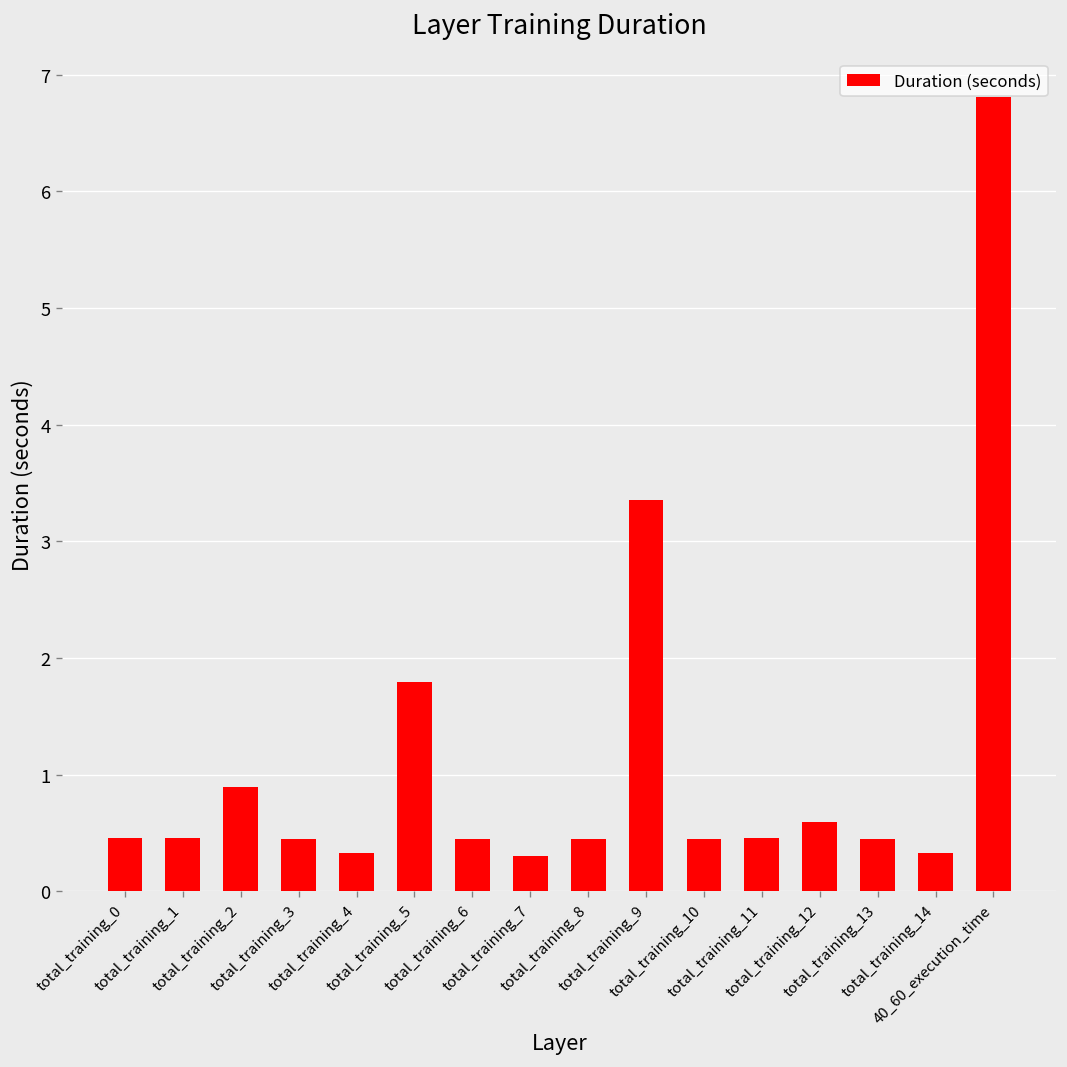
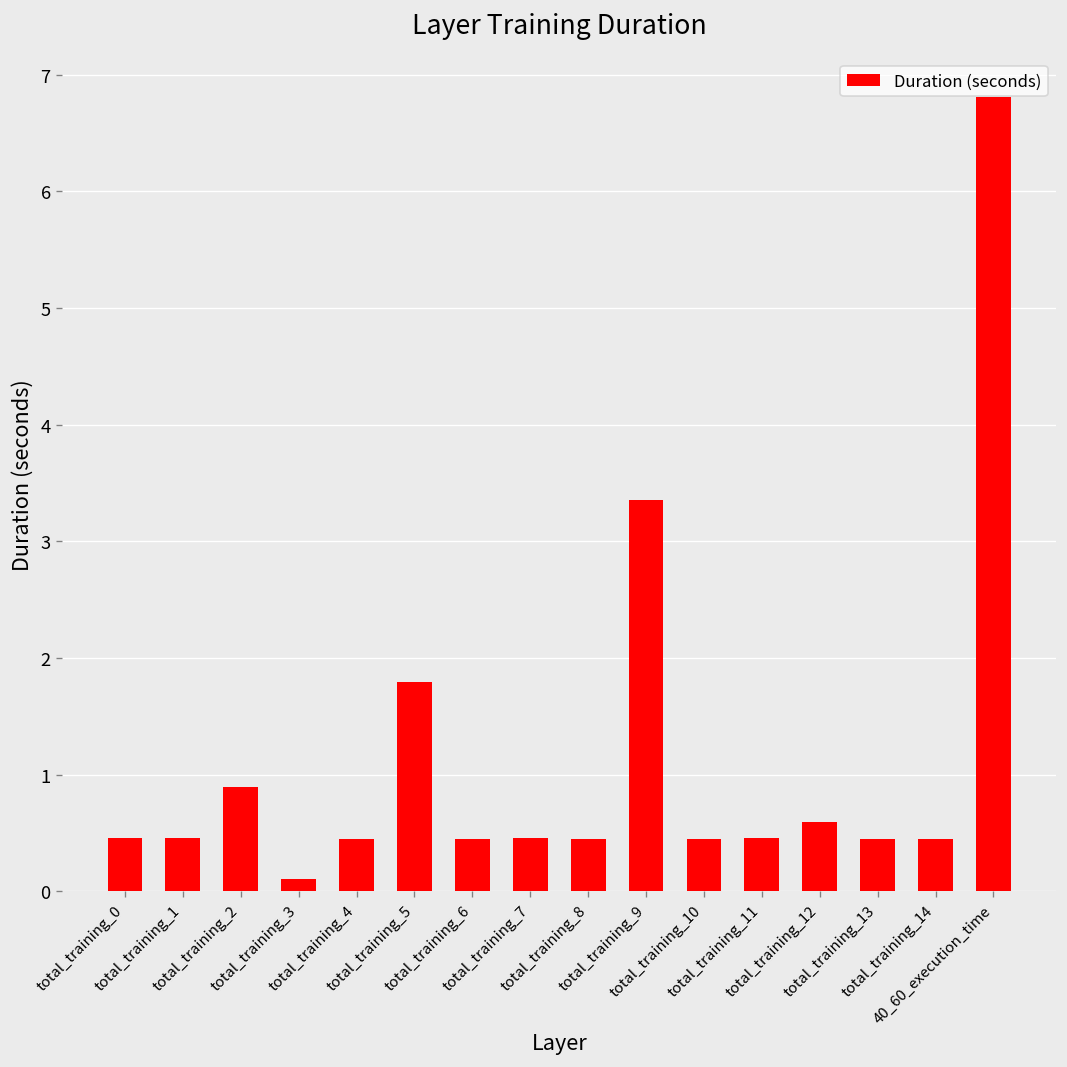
total_training_3: 0.4 -> 0.1
total_training_4: 0.3 -> 0.4
total_training_7: 0.3 -> 0.5
total_training_14: 0.3 -> 0.4
